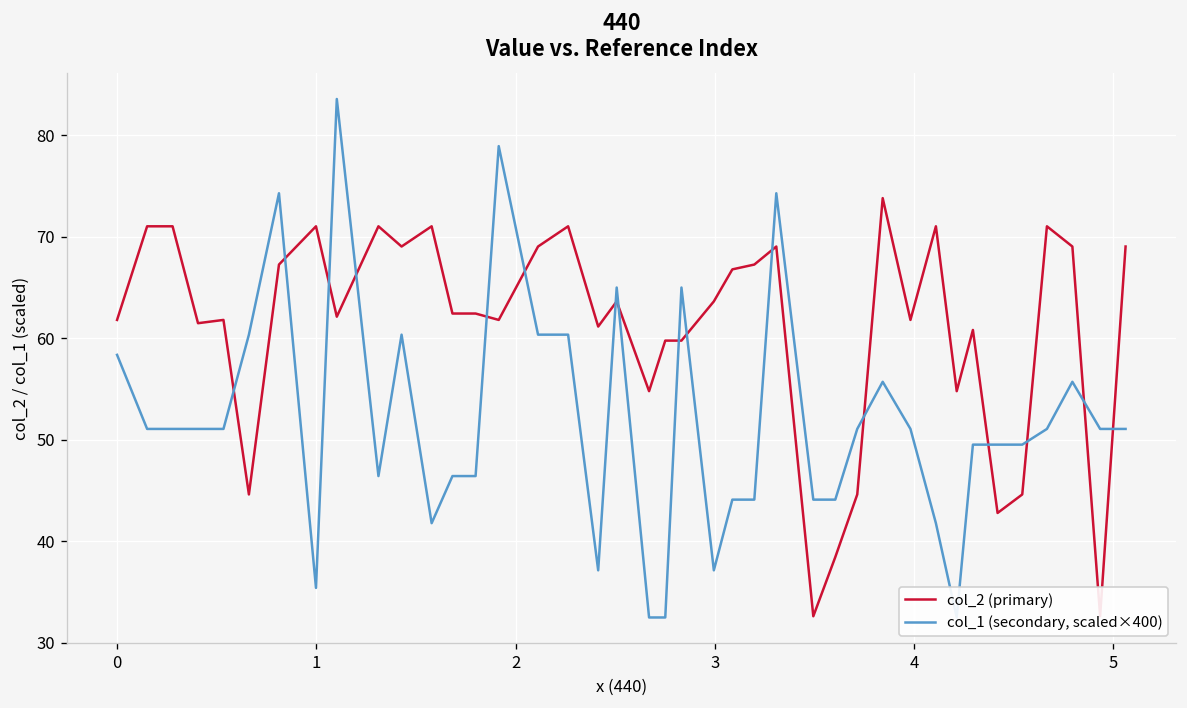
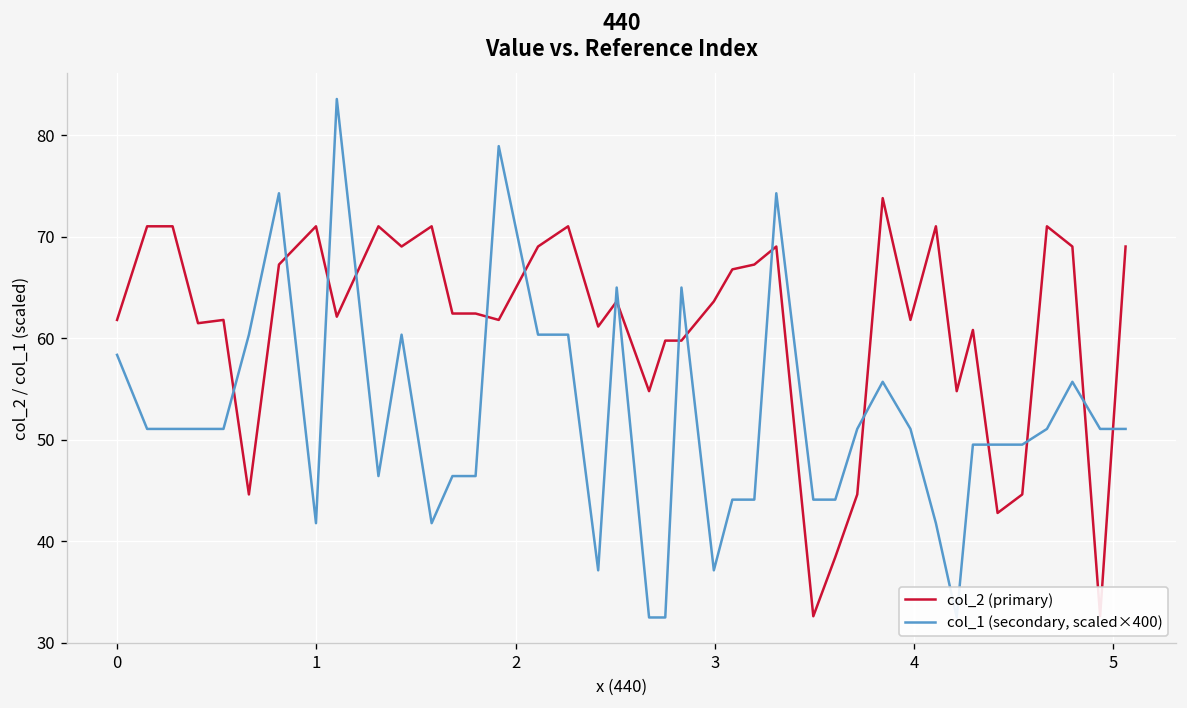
col_1 (secondary, scaled×400), 1: 35 -> 42
